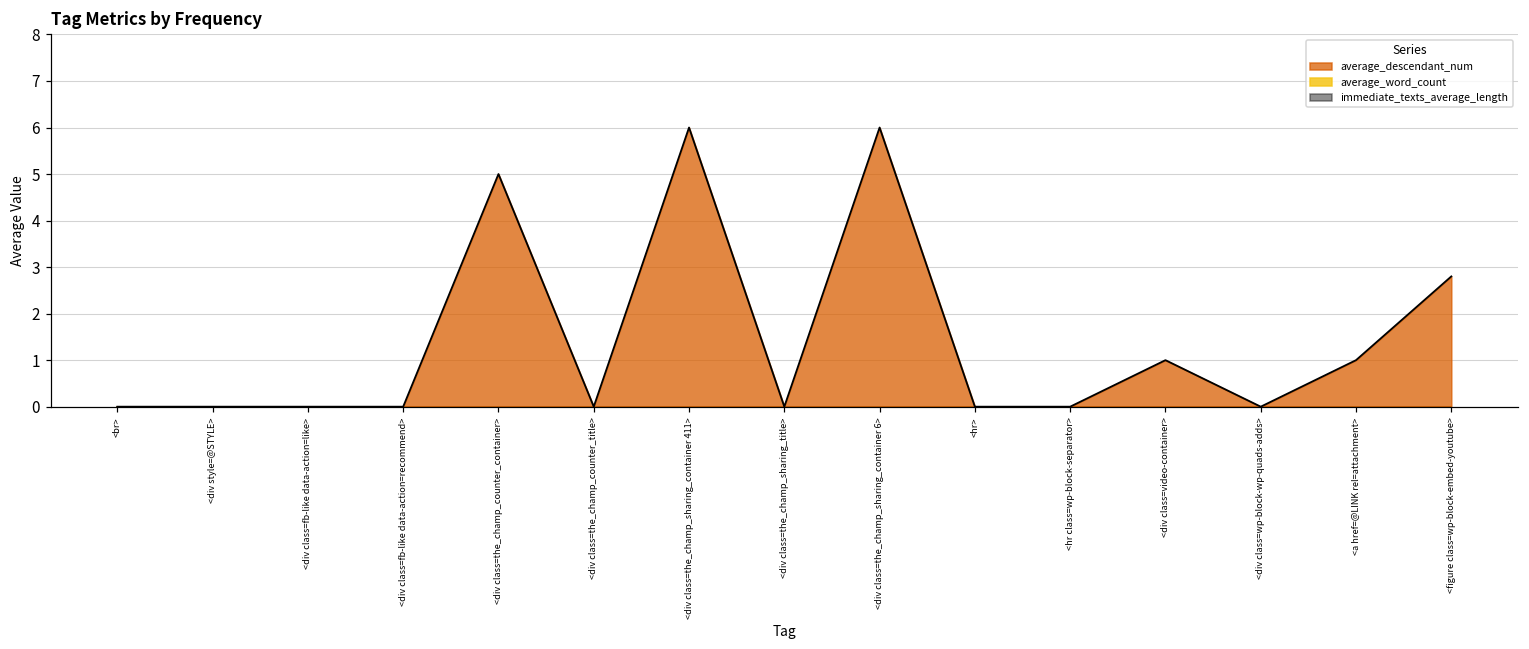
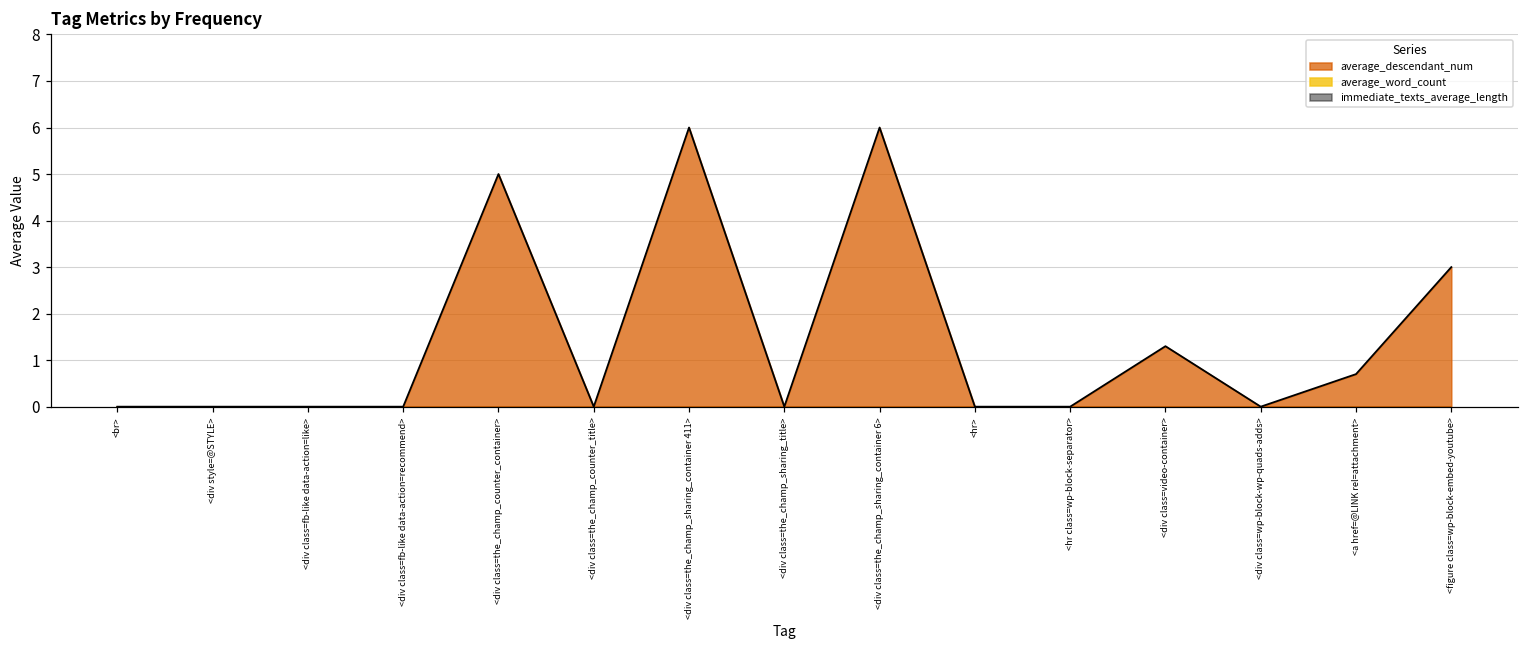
average_descendant_num, <div class=video-container>: 1.0 -> 1.3
average_descendant_num, <a href=@LINK rel=attachment>: 1.0 -> 0.7
average_descendant_num, <figure class=wp-block-embed-youtube>: 2.8 -> 3.0
